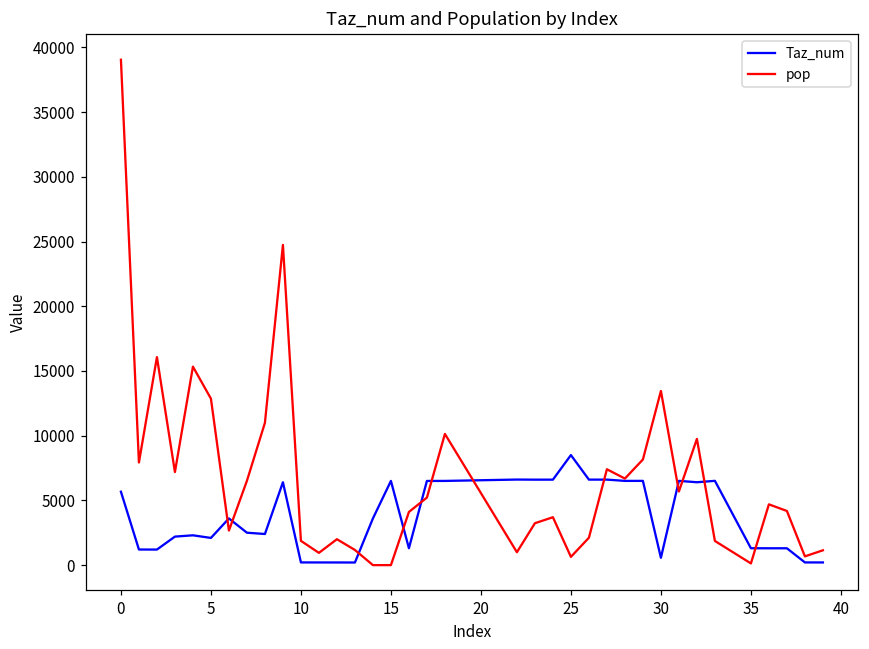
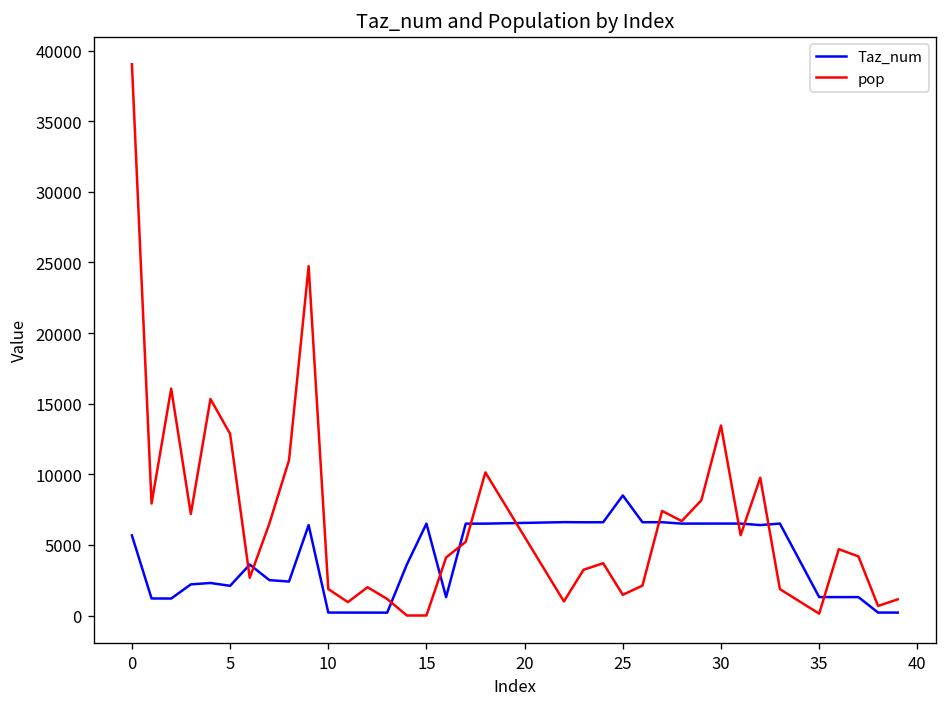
pop, 25: 600 -> 1500
Taz_num, 30: 600 -> 6500
